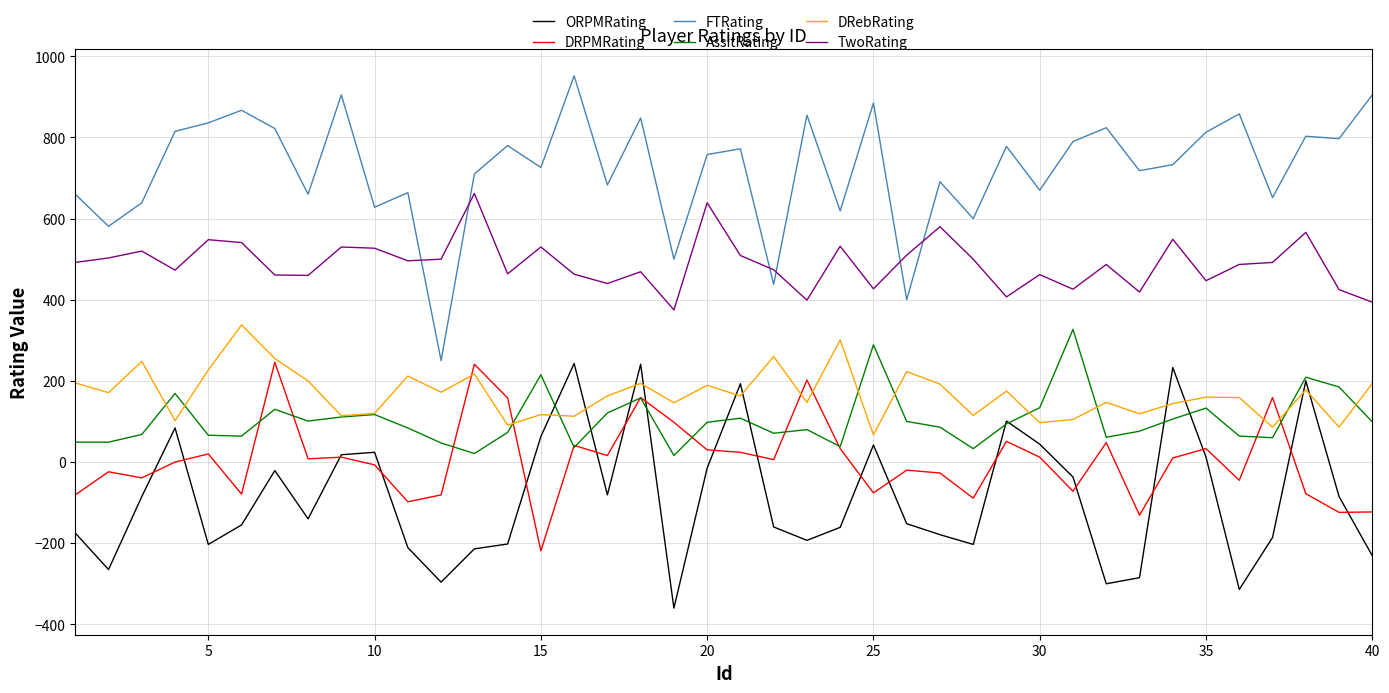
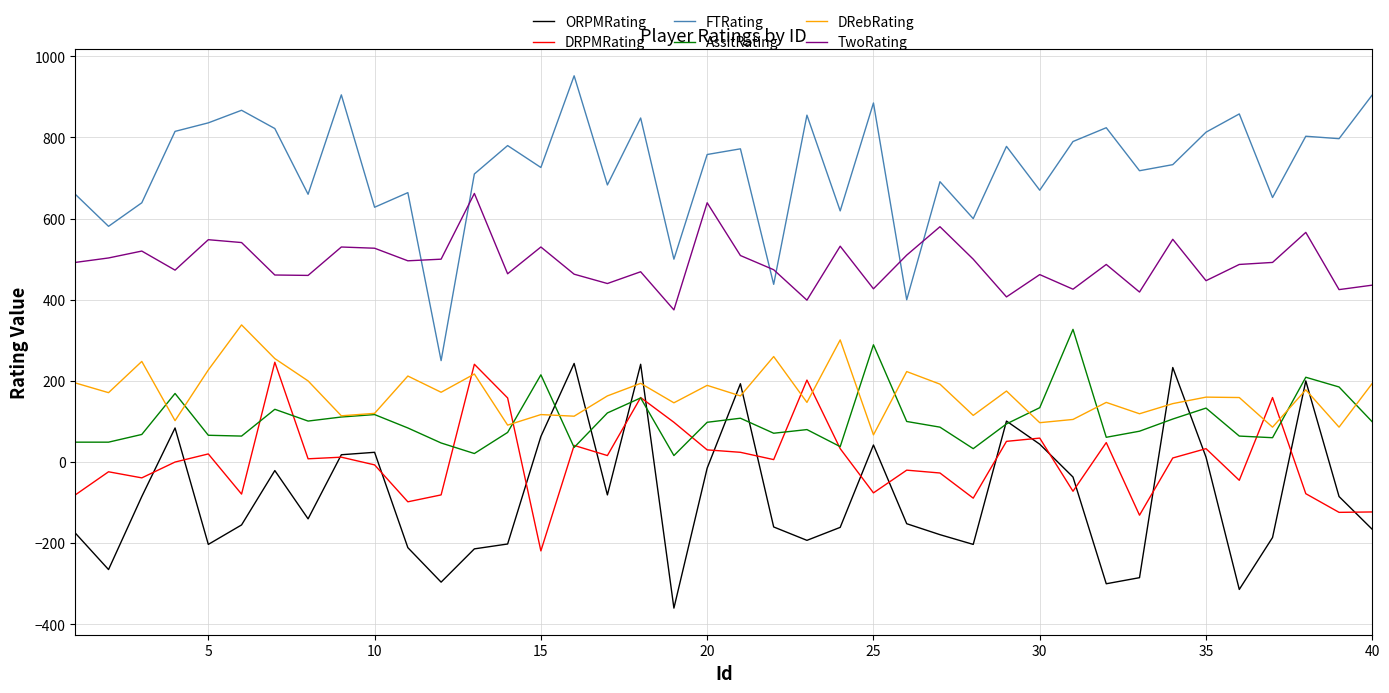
DRPMRating, 30: 10 -> 60
ORPMRating, 40: -230 -> -170
TwoRating, 40: 390 -> 440
